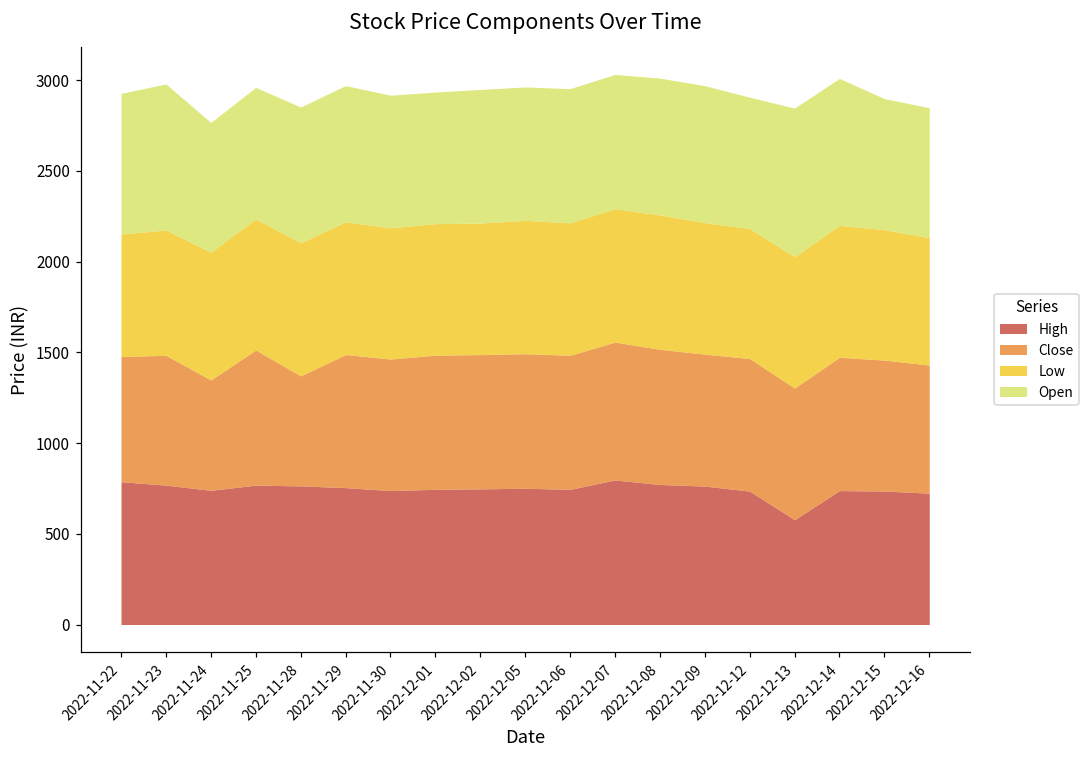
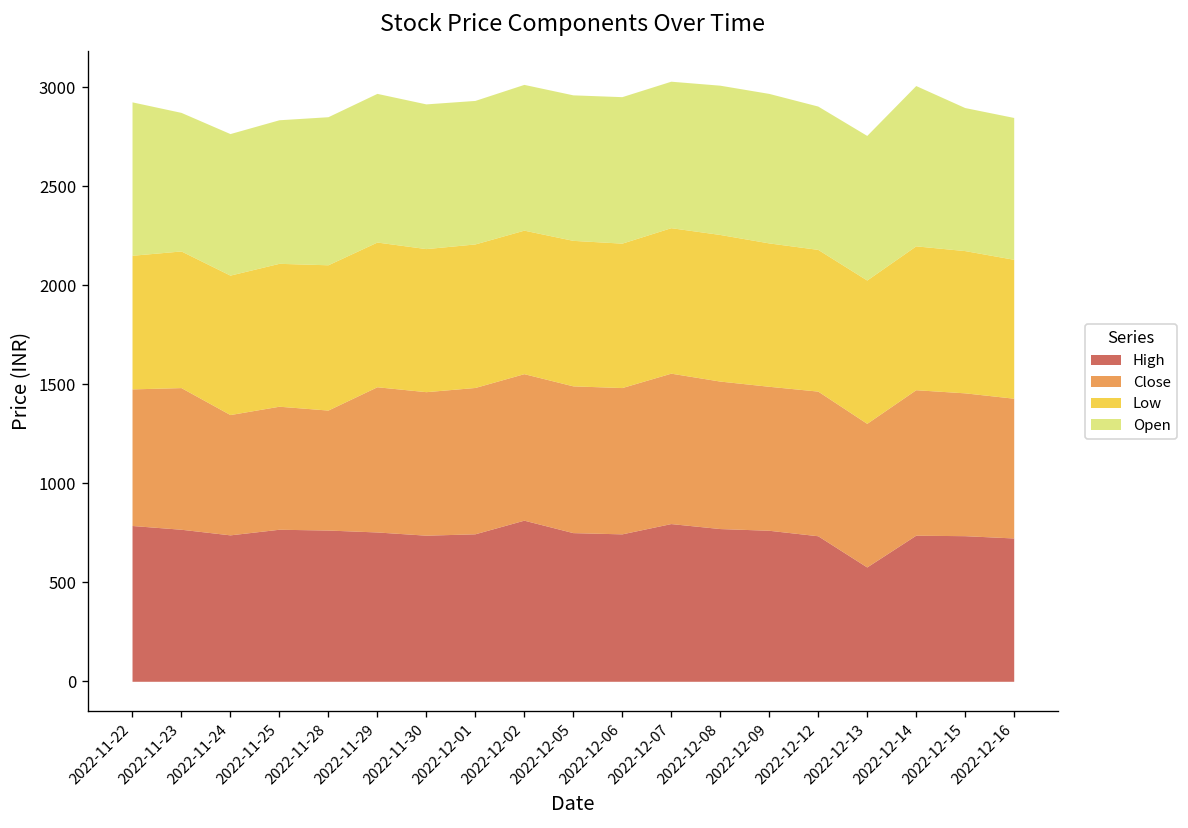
Open, 2022-11-23: 810 -> 700
Close, 2022-11-25: 750 -> 620
High, 2022-12-02: 750 -> 810
Open, 2022-12-13: 820 -> 730
